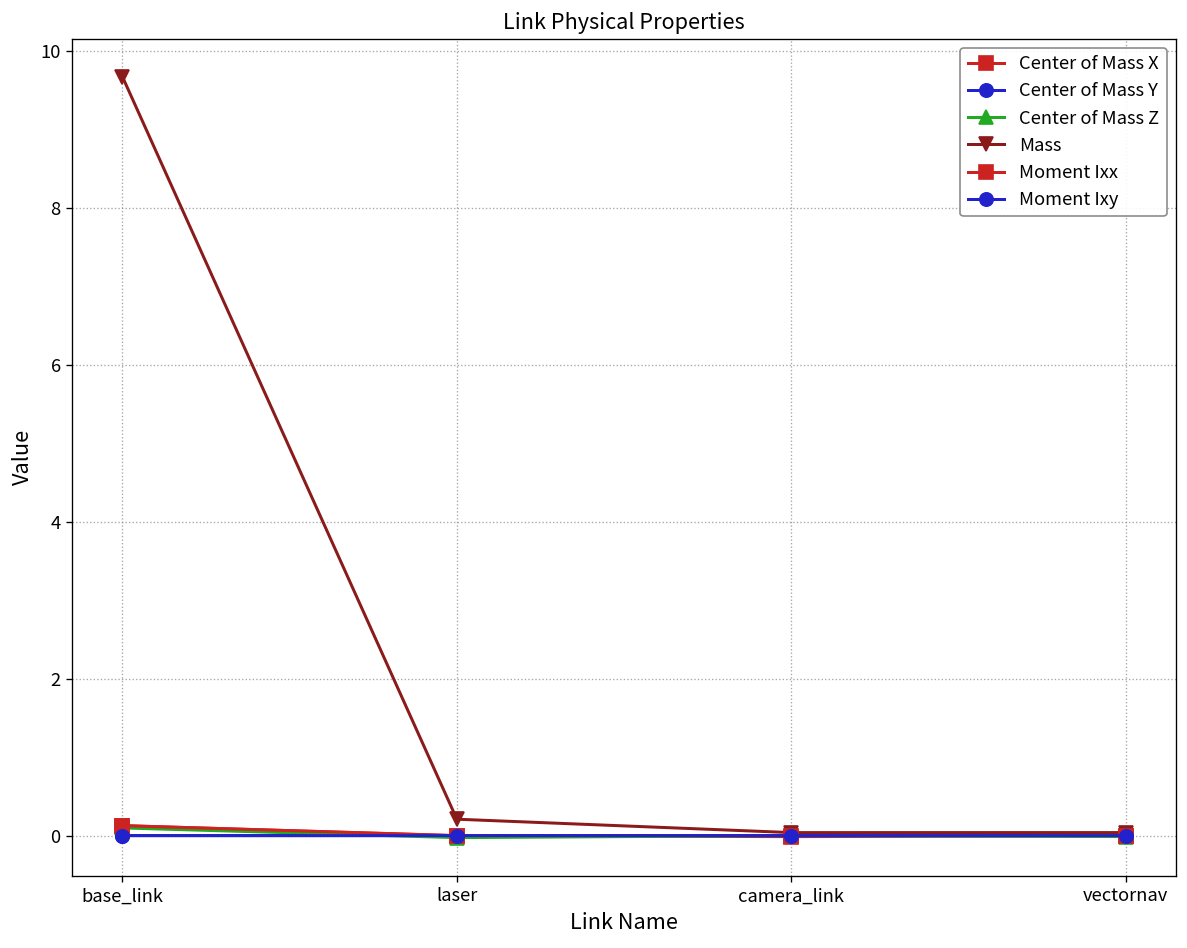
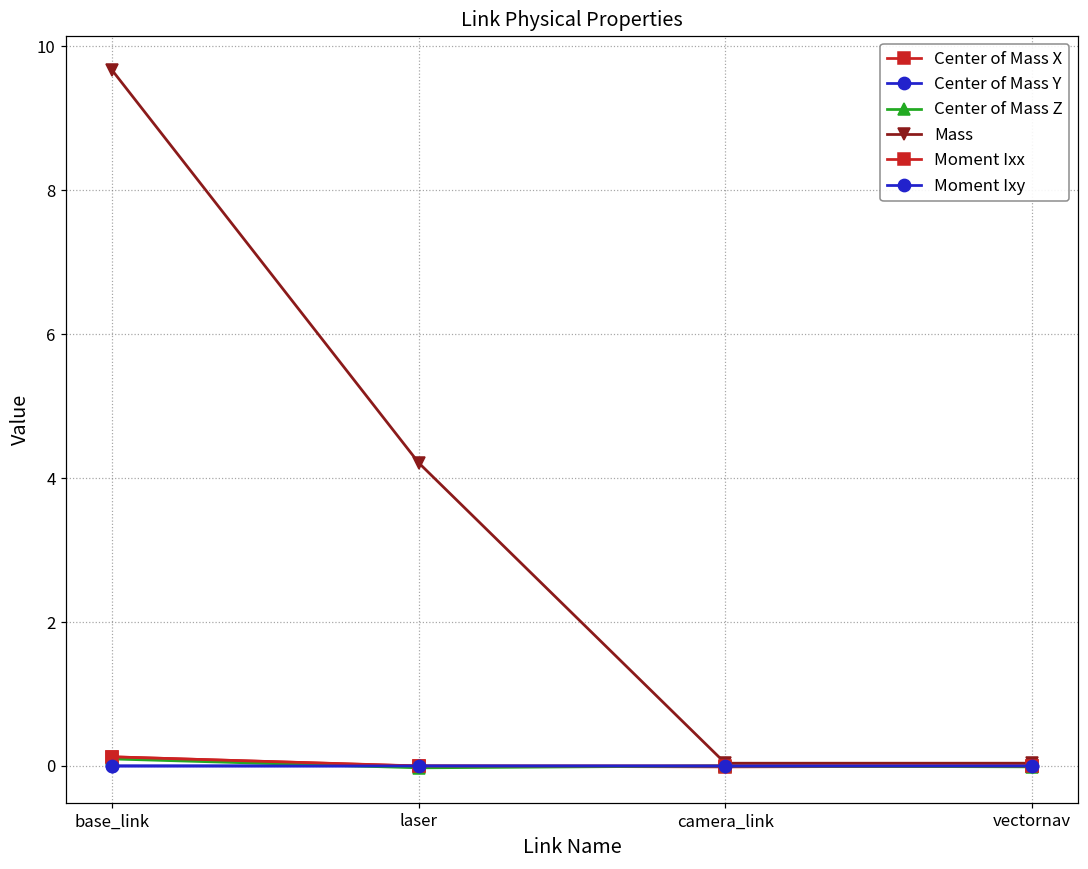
Mass, laser: 0.2 -> 4.2
